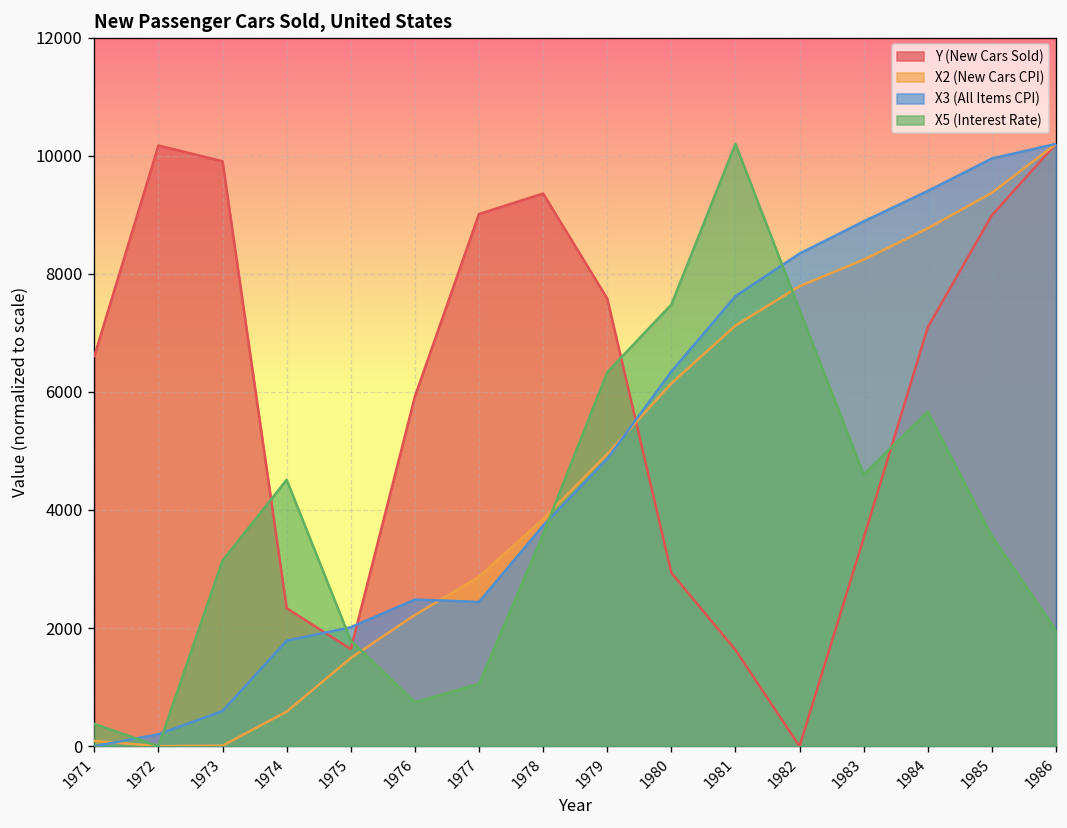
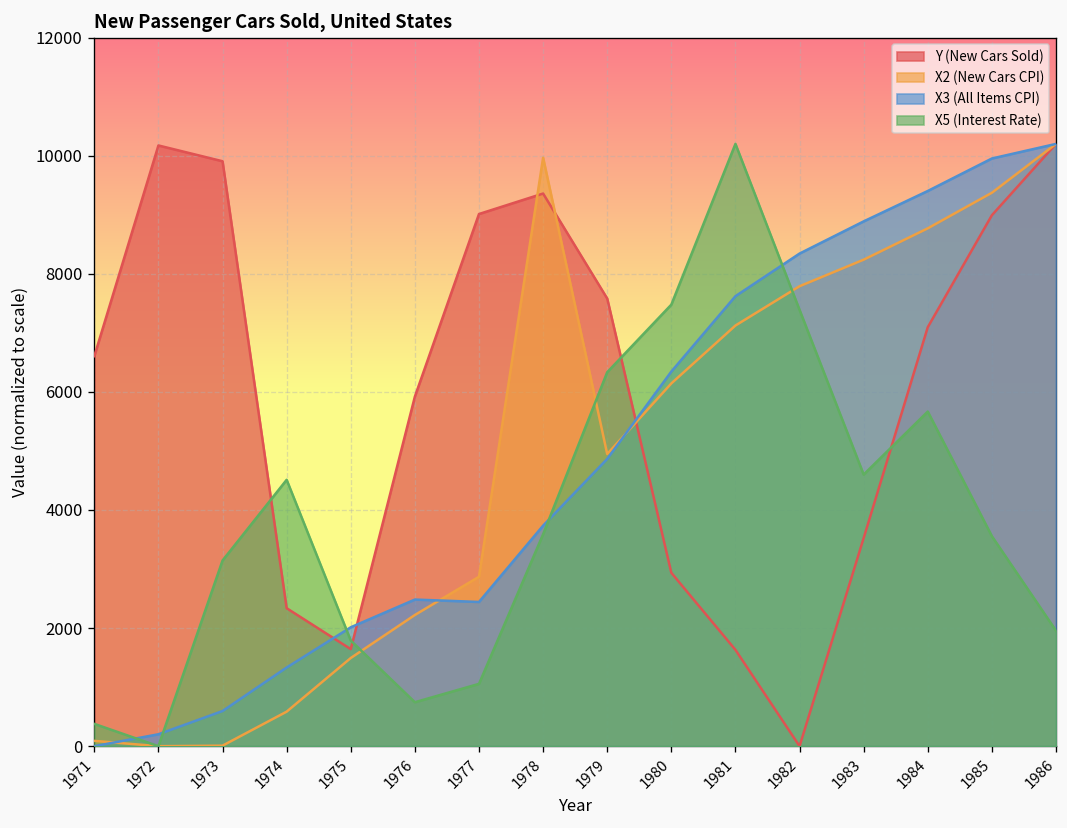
X3 (All Items CPI), 1974: 1800 -> 1300
X2 (New Cars CPI), 1978: 3800 -> 10000
